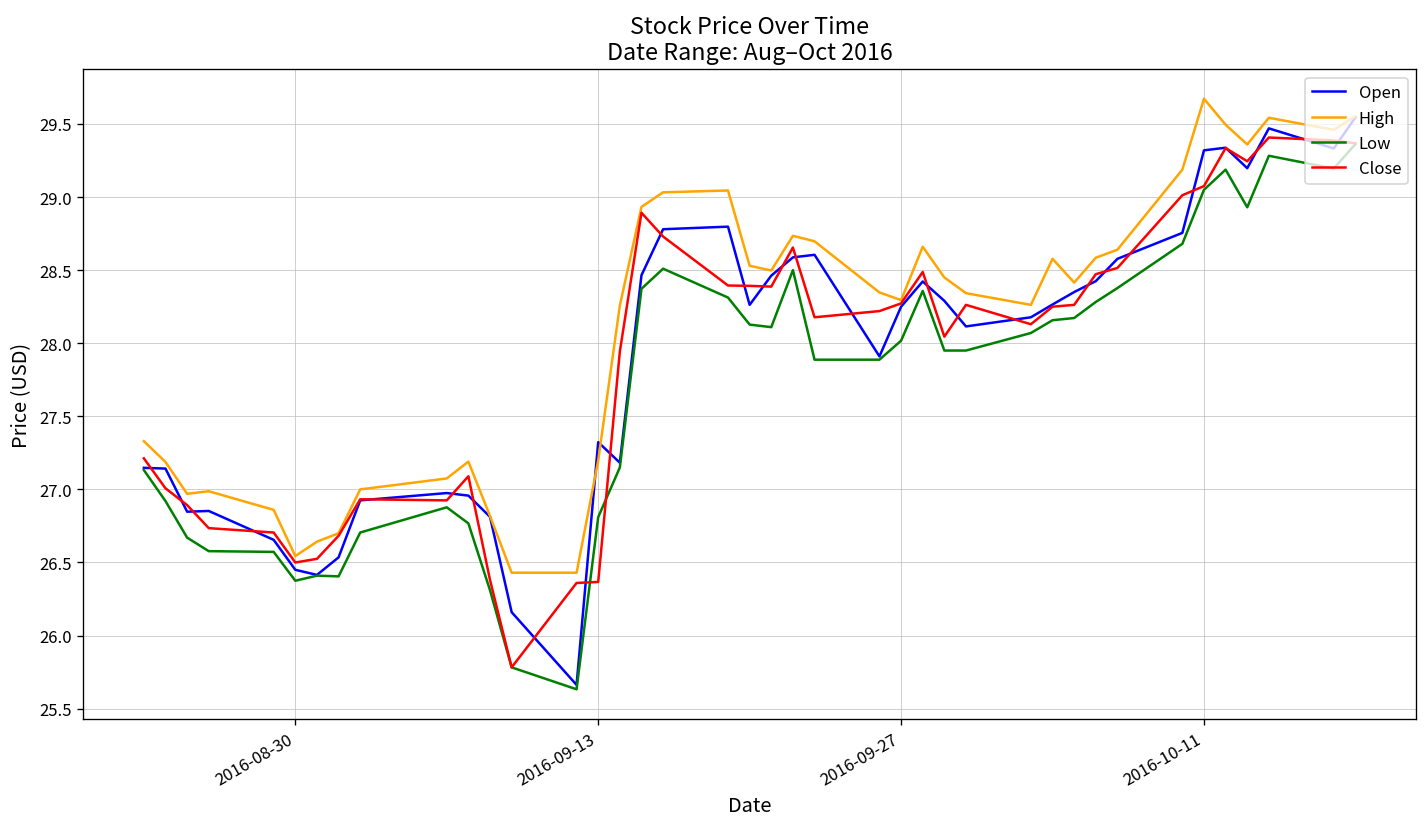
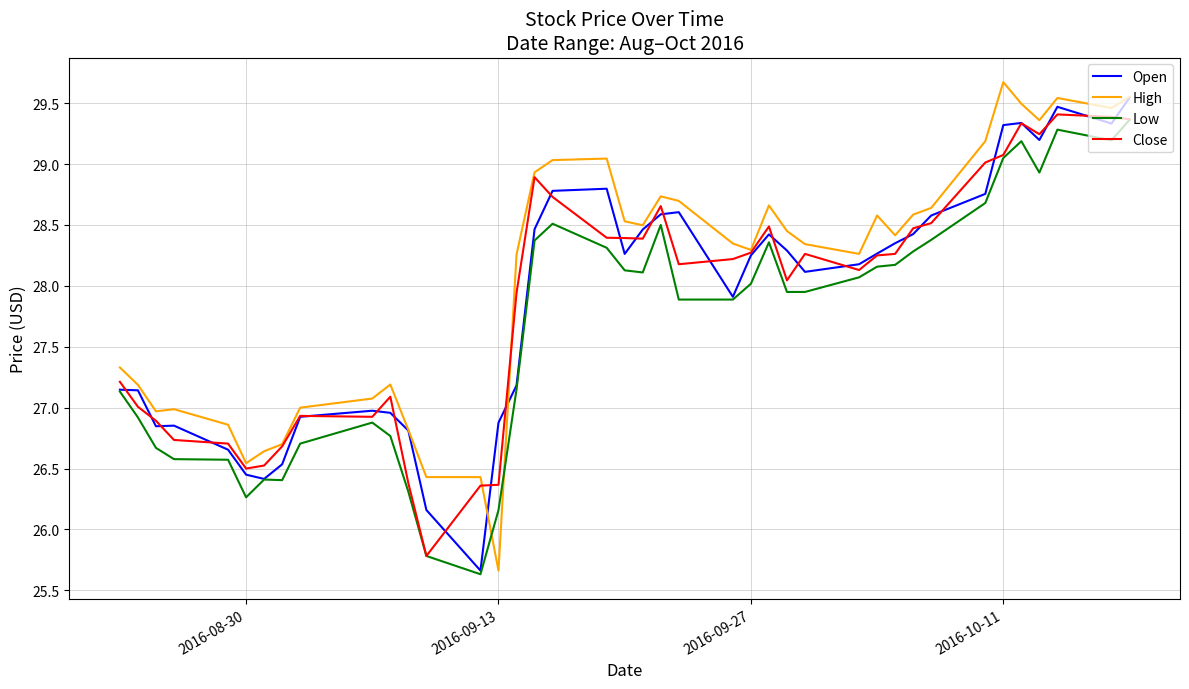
Low, 2016-08-30: 26.38 -> 26.26
Open, 2016-09-13: 27.32 -> 26.88
High, 2016-09-13: 27.20 -> 25.66
Low, 2016-09-13: 26.81 -> 26.16
